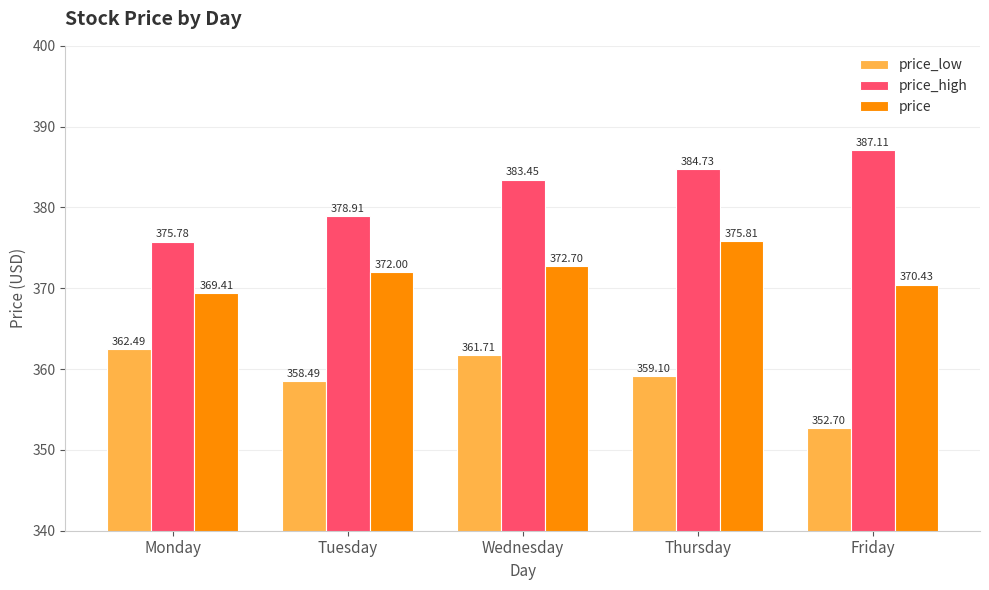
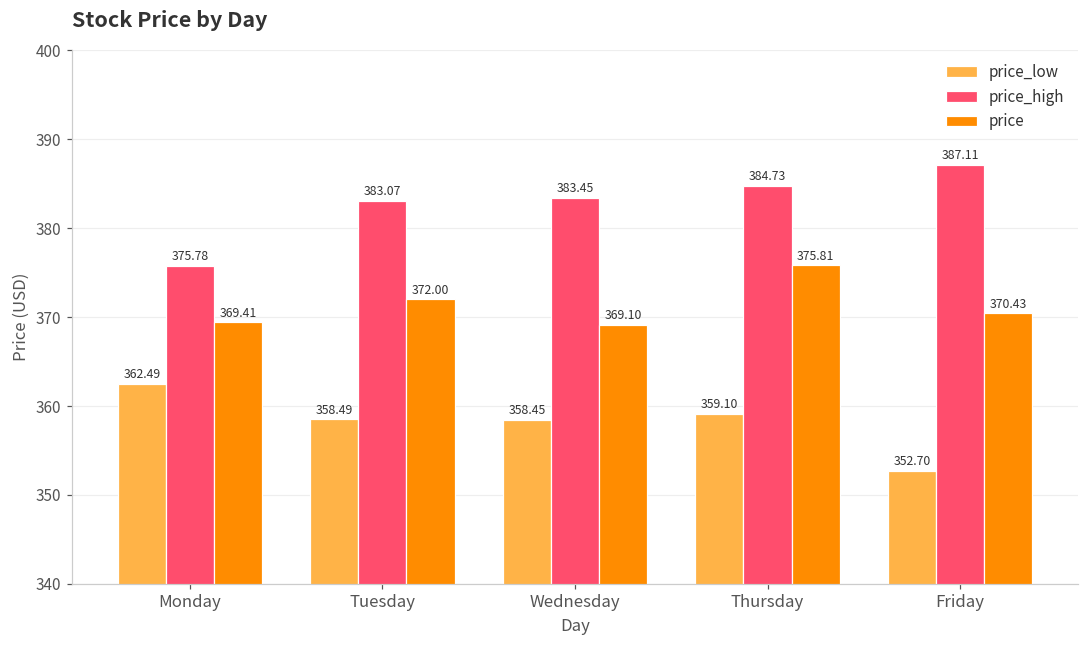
price_high, Tuesday: 378.91 -> 383.07
price_low, Wednesday: 361.71 -> 358.45
price, Wednesday: 372.70 -> 369.10
